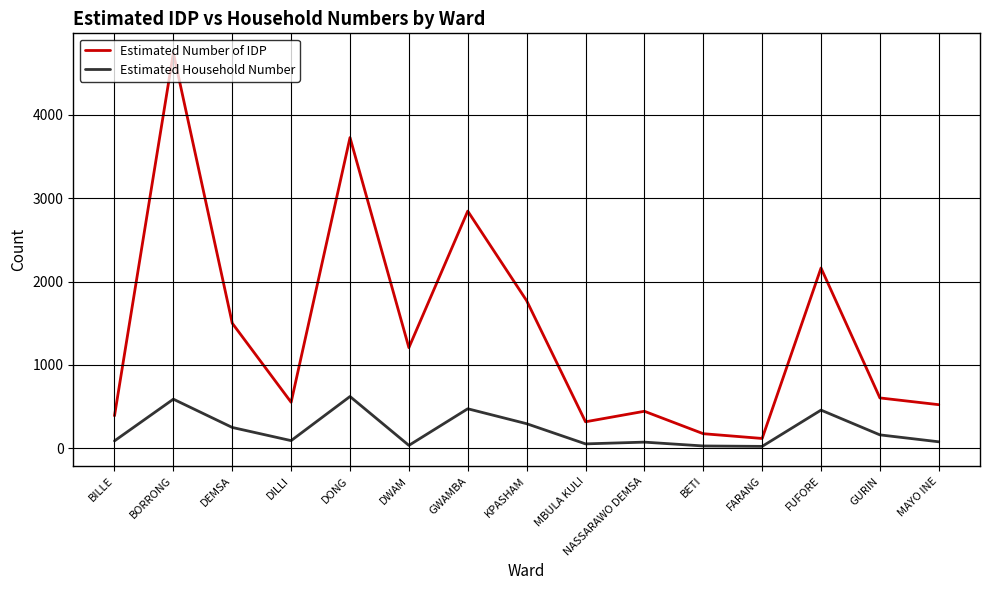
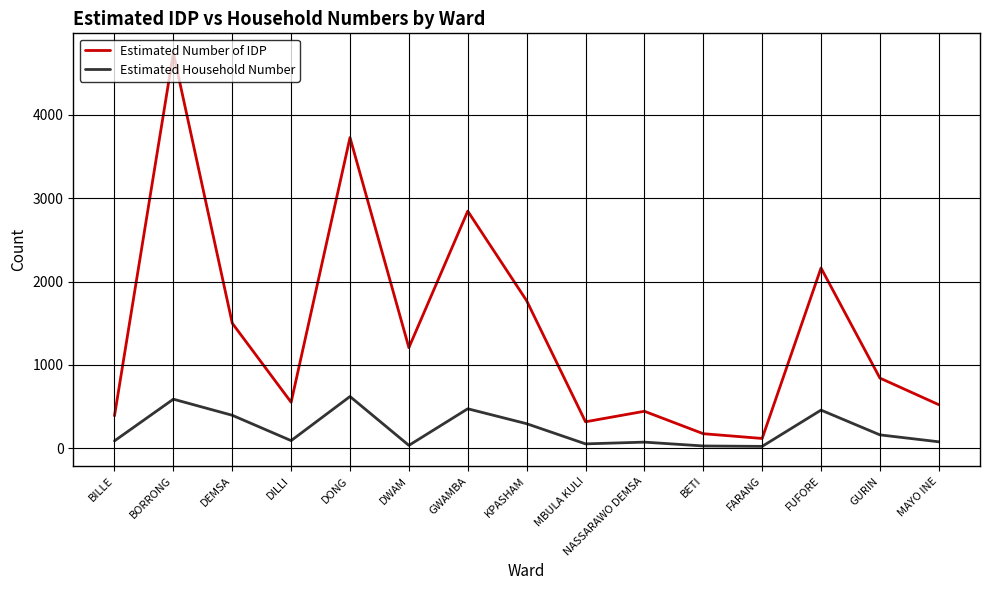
Estimated Household Number, DEMSA: 300 -> 400
Estimated Number of IDP, GURIN: 600 -> 800
